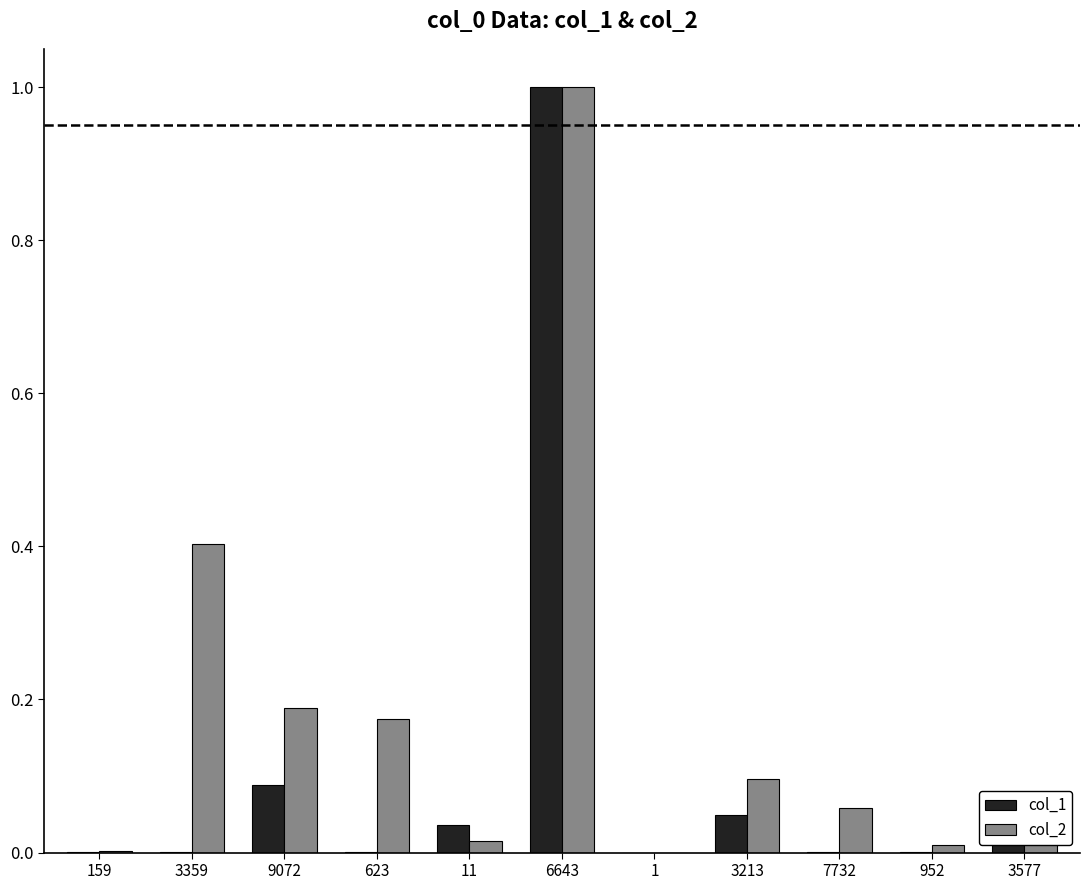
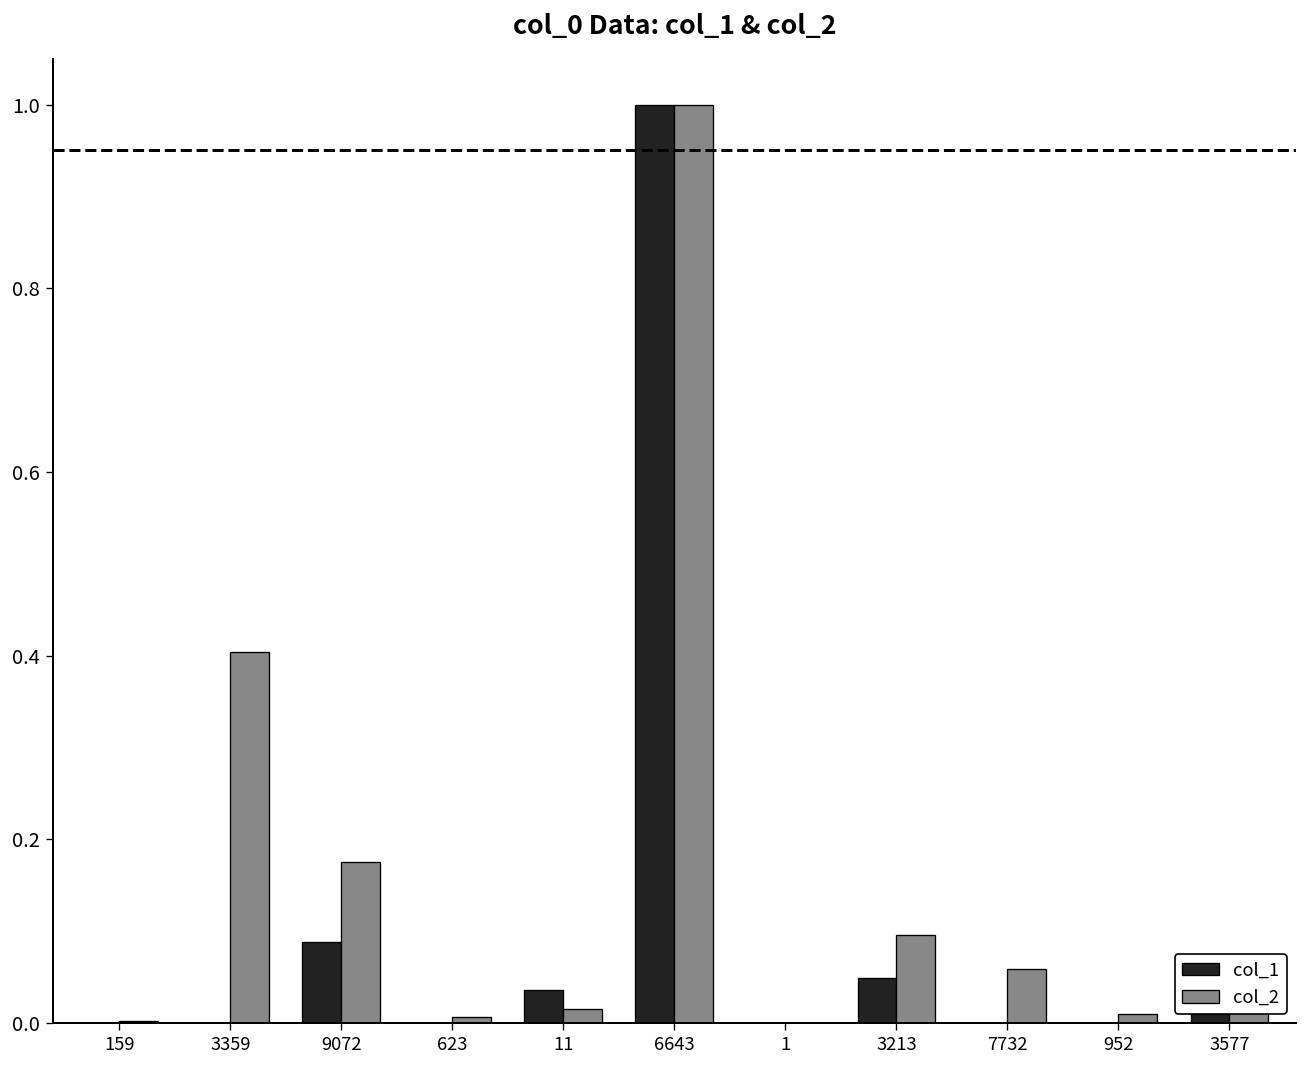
col_2, 9072: 0.19 -> 0.18
col_2, 623: 0.17 -> 0.01
